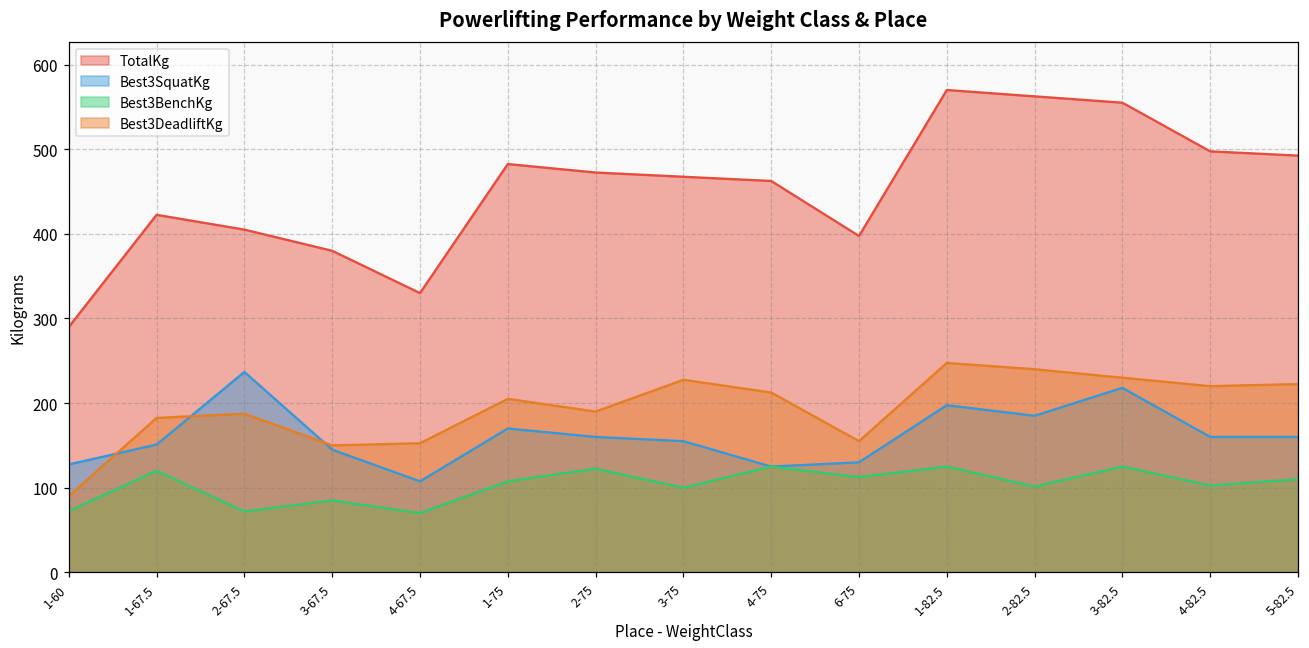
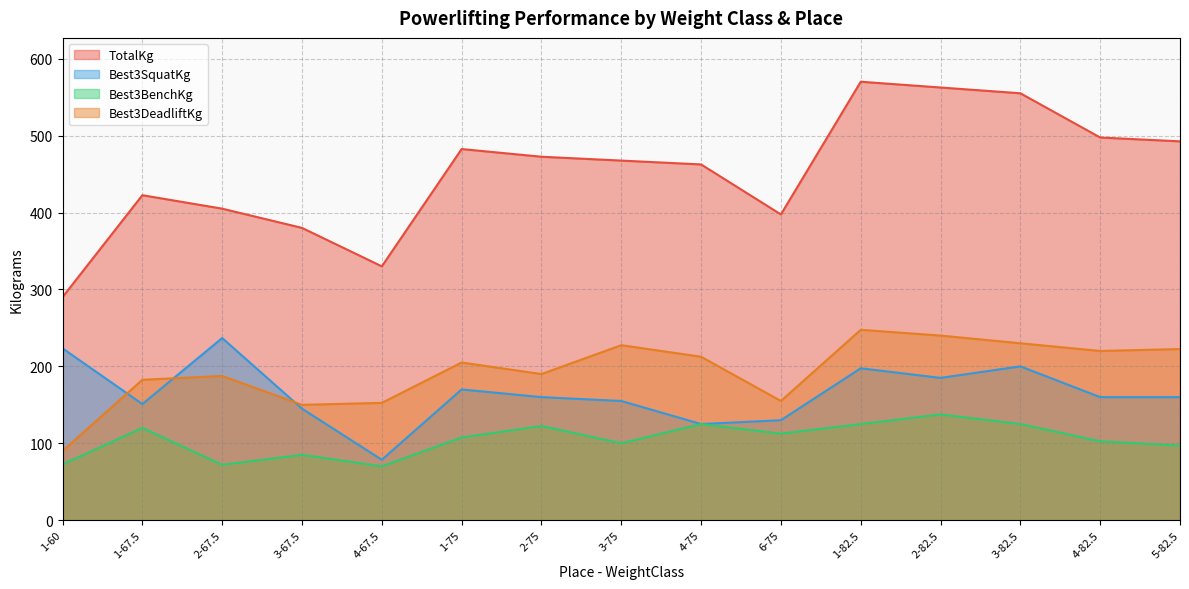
Best3SquatKg, 1-60: 130 -> 220
Best3SquatKg, 4-67.5: 110 -> 80
Best3BenchKg, 2-82.5: 100 -> 140
Best3SquatKg, 3-82.5: 220 -> 200
Best3BenchKg, 5-82.5: 110 -> 100
